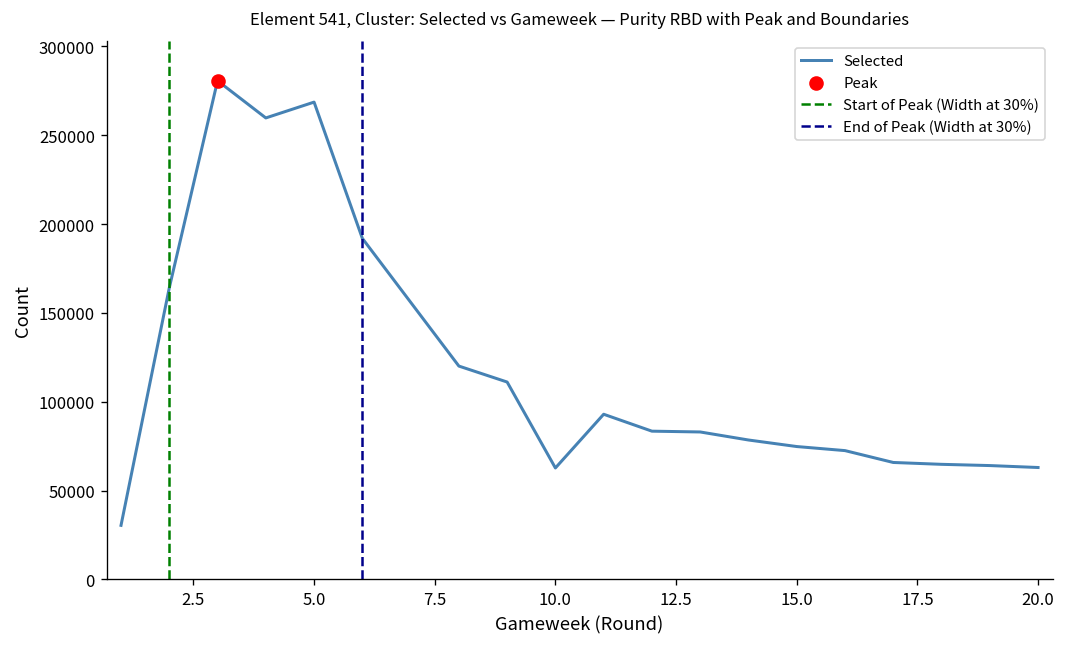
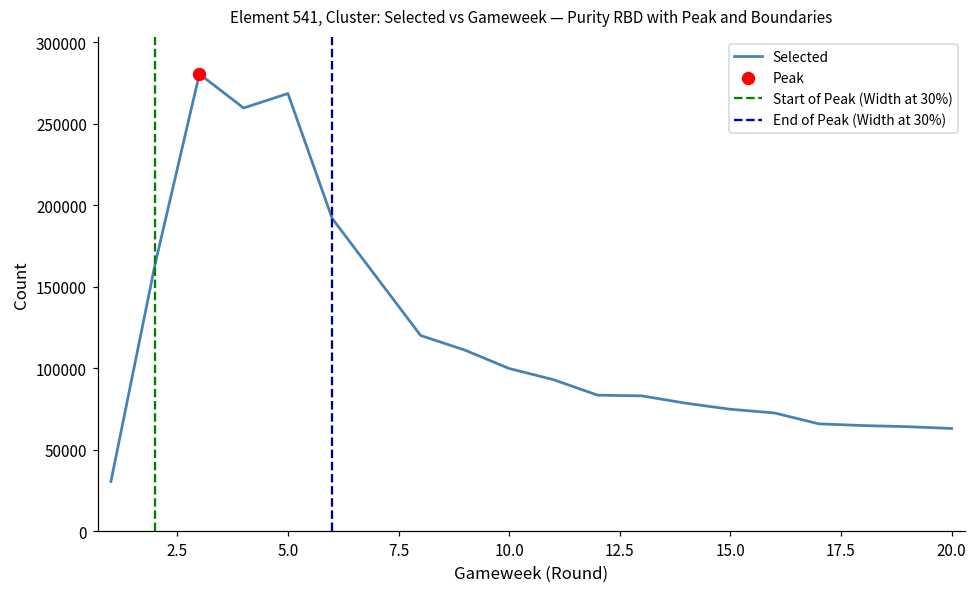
Selected, 10.0: 63000 -> 100000
